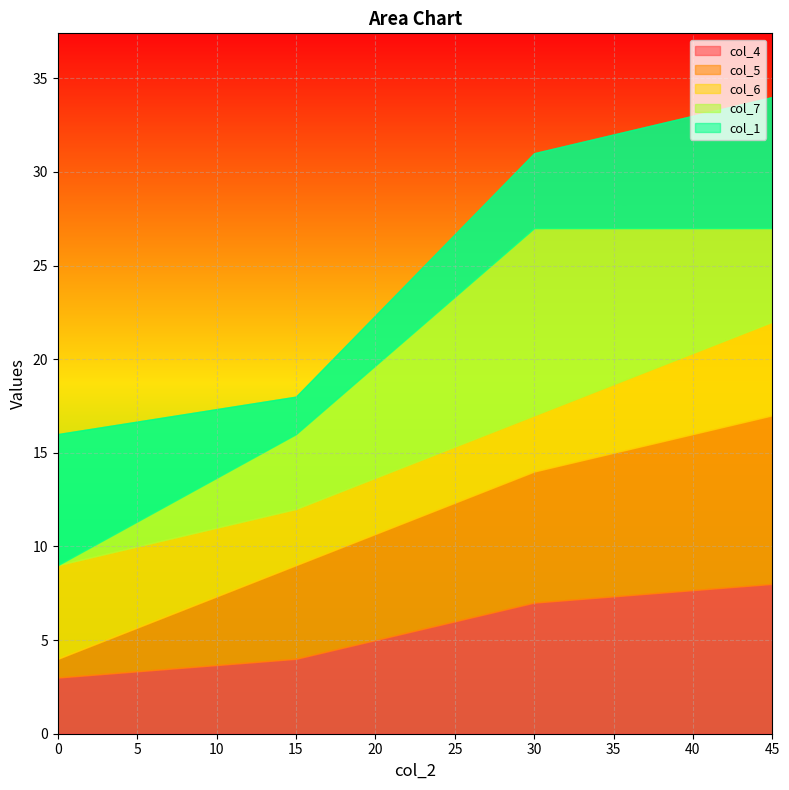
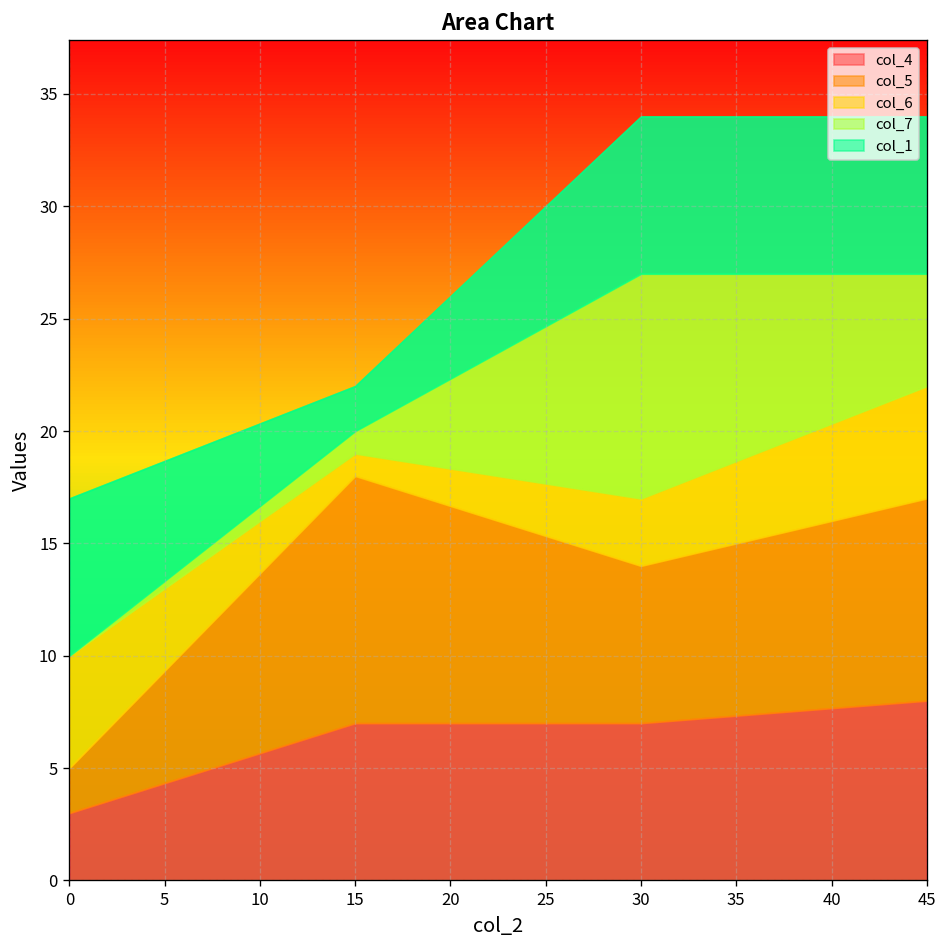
col_5, 0: 1 -> 2
col_4, 15: 4 -> 7
col_5, 15: 5 -> 11
col_6, 15: 3 -> 1
col_7, 15: 4 -> 1
col_1, 30: 4 -> 7
